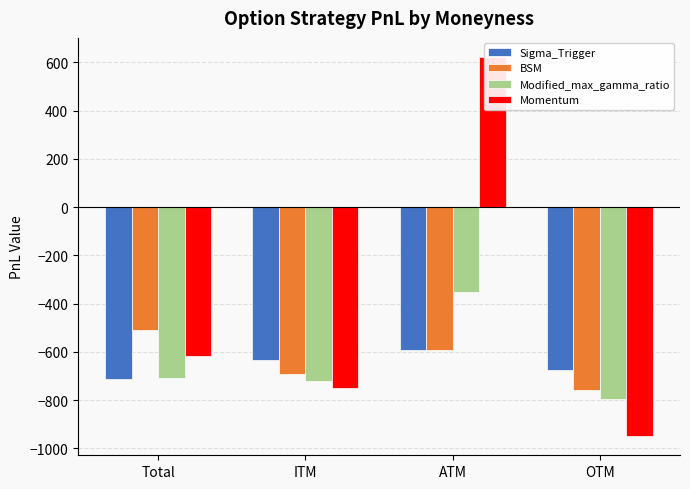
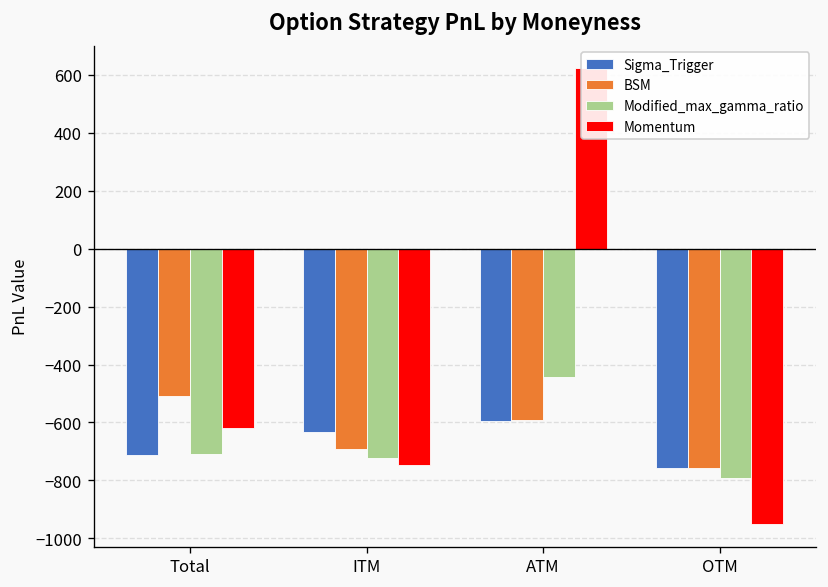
Modified_max_gamma_ratio, ATM: -350 -> -440
Sigma_Trigger, OTM: -680 -> -760
